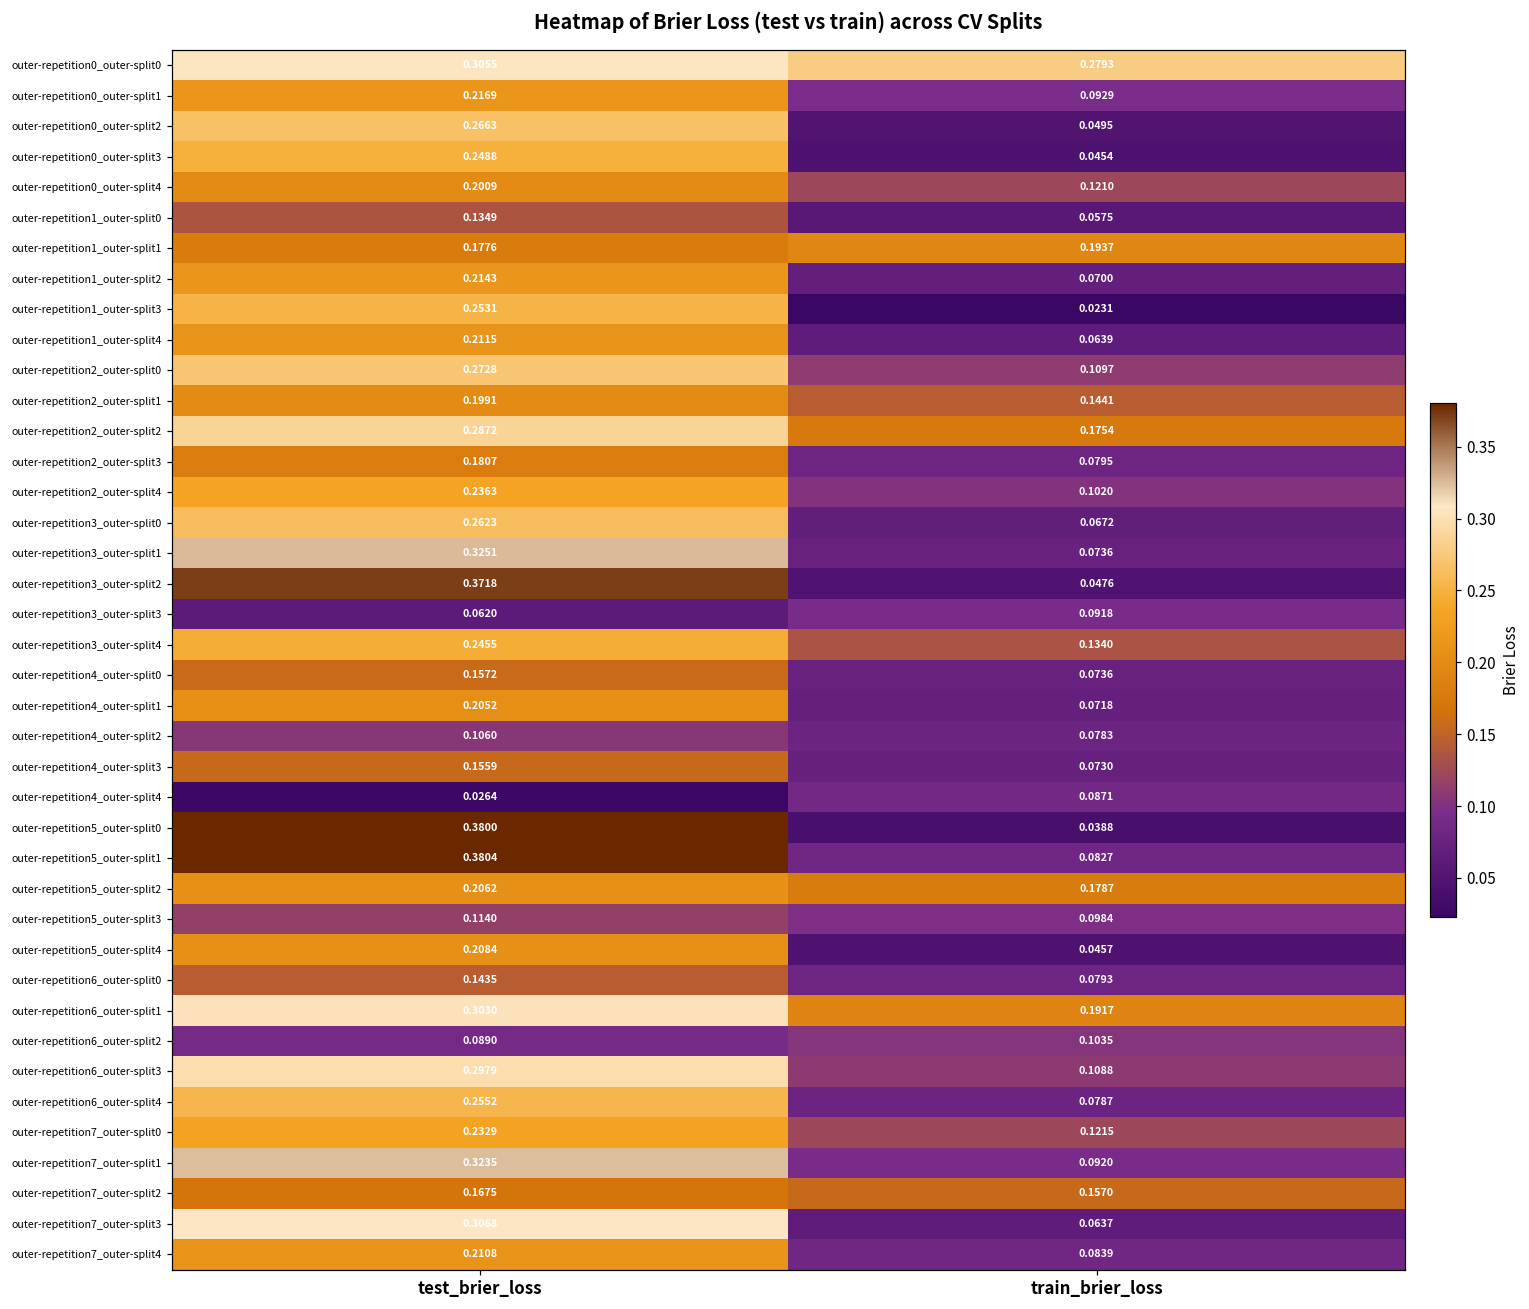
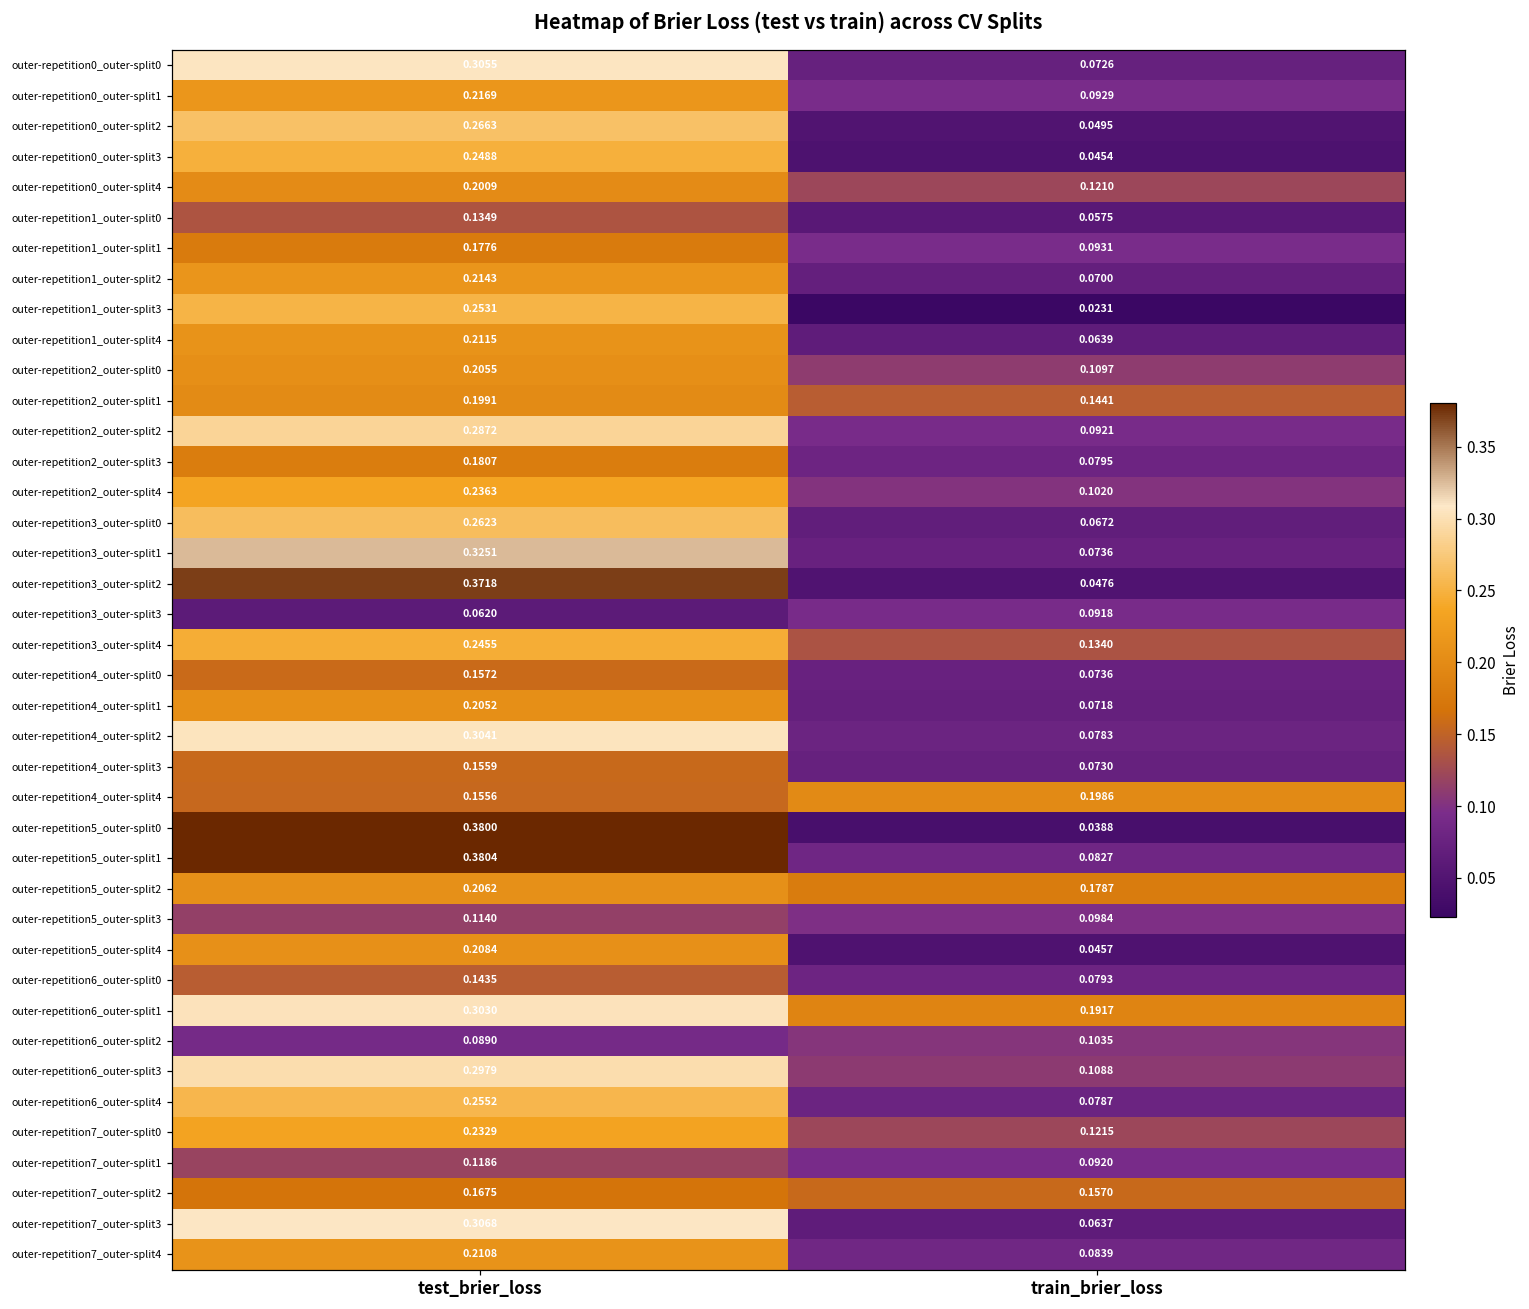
outer-repetition0_outer-split0, train_brier_loss: 0.2793 -> 0.0726
outer-repetition1_outer-split1, train_brier_loss: 0.1937 -> 0.0931
outer-repetition2_outer-split0, test_brier_loss: 0.2728 -> 0.2055
outer-repetition2_outer-split2, train_brier_loss: 0.1754 -> 0.0921
outer-repetition4_outer-split2, test_brier_loss: 0.1060 -> 0.3041
outer-repetition4_outer-split4, test_brier_loss: 0.0264 -> 0.1556
outer-repetition4_outer-split4, train_brier_loss: 0.0871 -> 0.1986
outer-repetition7_outer-split1, test_brier_loss: 0.3235 -> 0.1186
